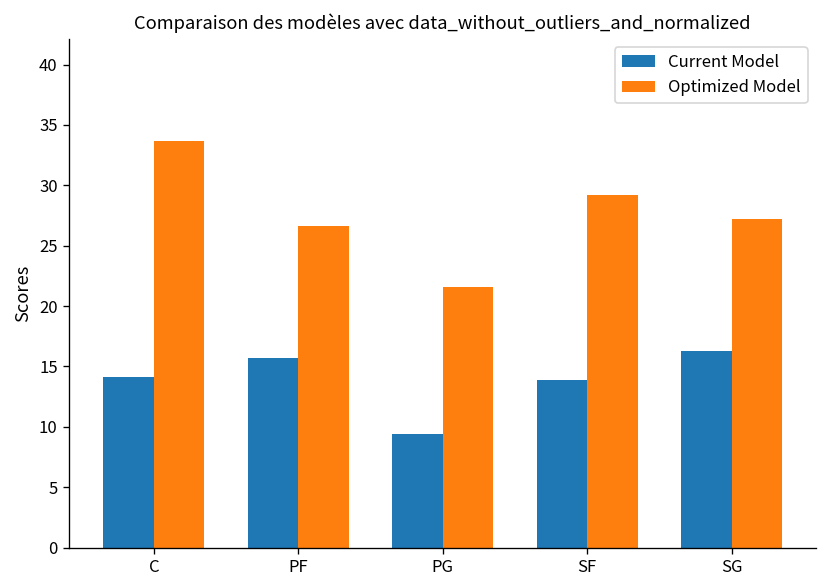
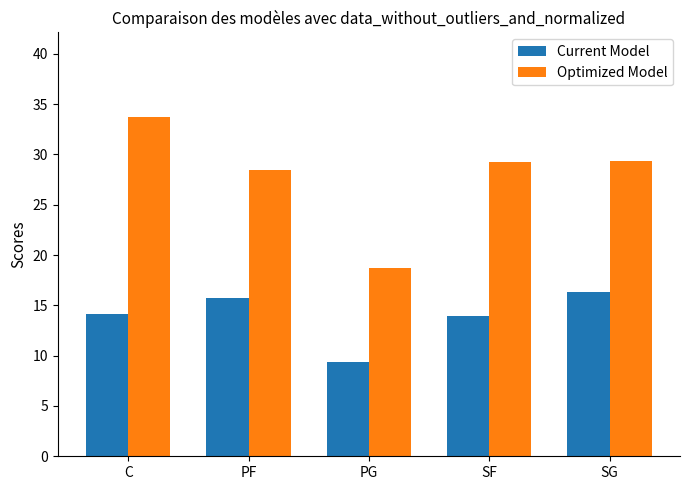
Optimized Model, PF: 26.6 -> 28.5
Optimized Model, PG: 21.6 -> 18.7
Optimized Model, SG: 27.2 -> 29.3
